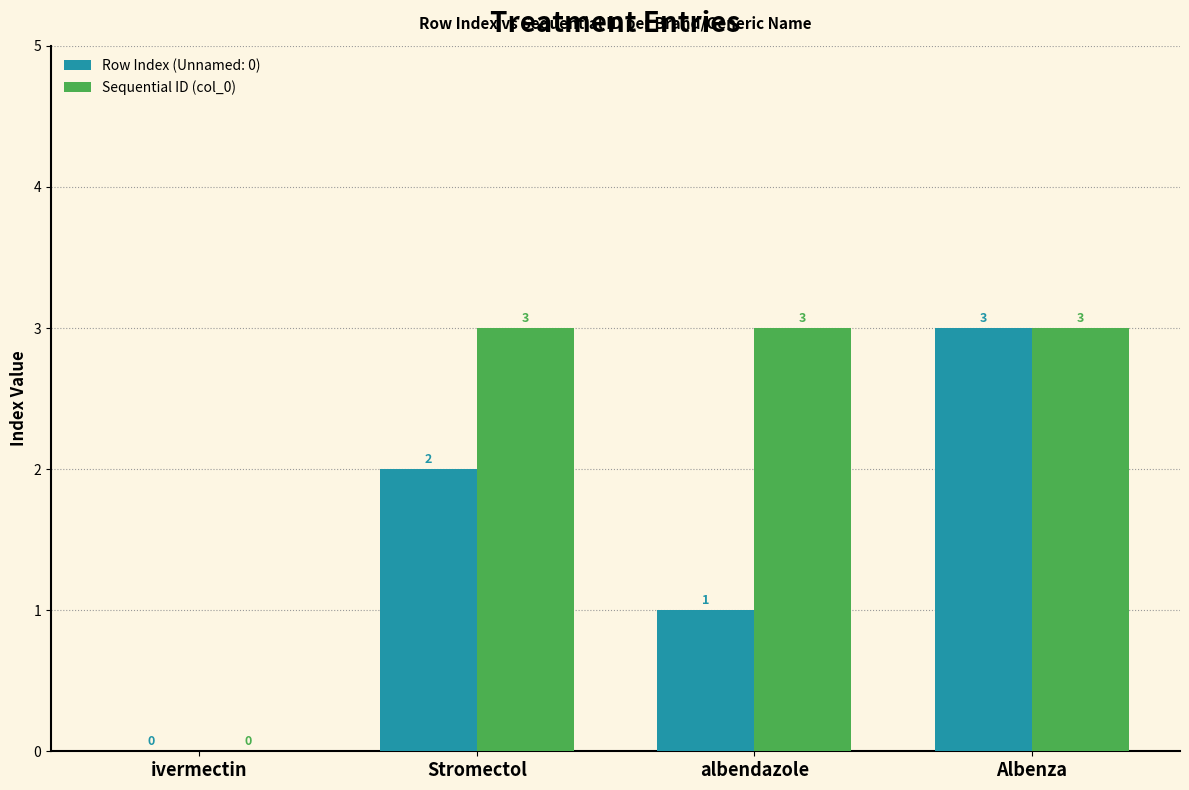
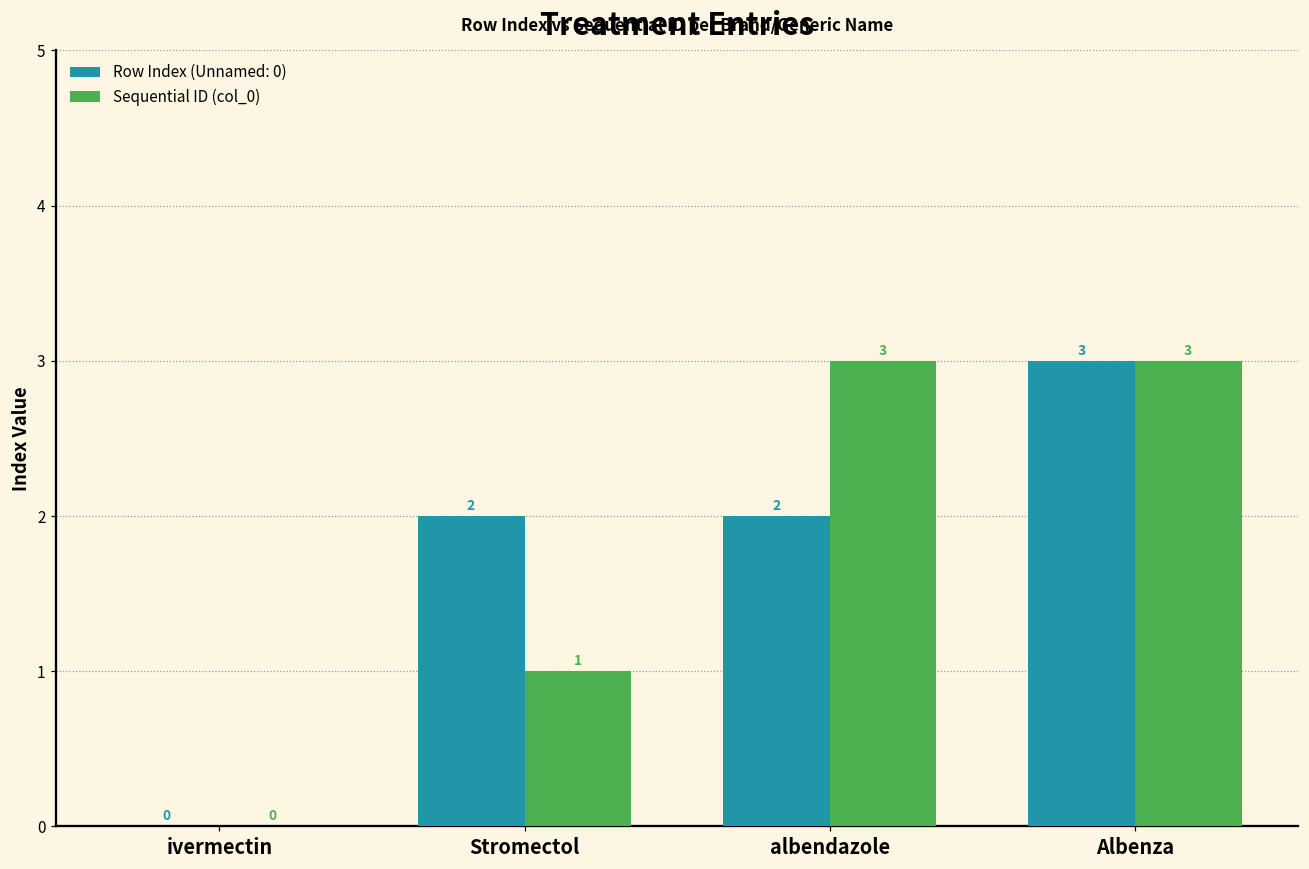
Sequential ID (col_0), Stromectol: 3 -> 1
Row Index (Unnamed: 0), albendazole: 1 -> 2
